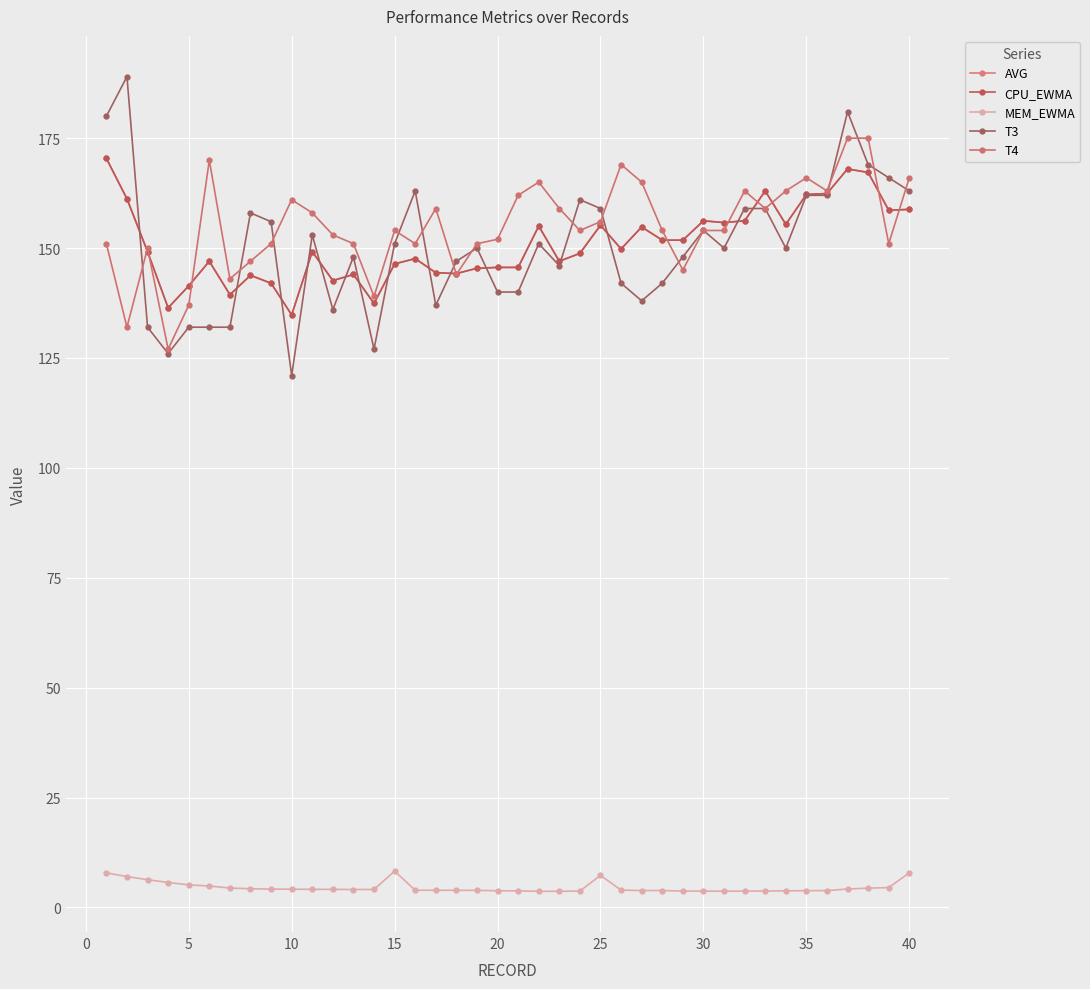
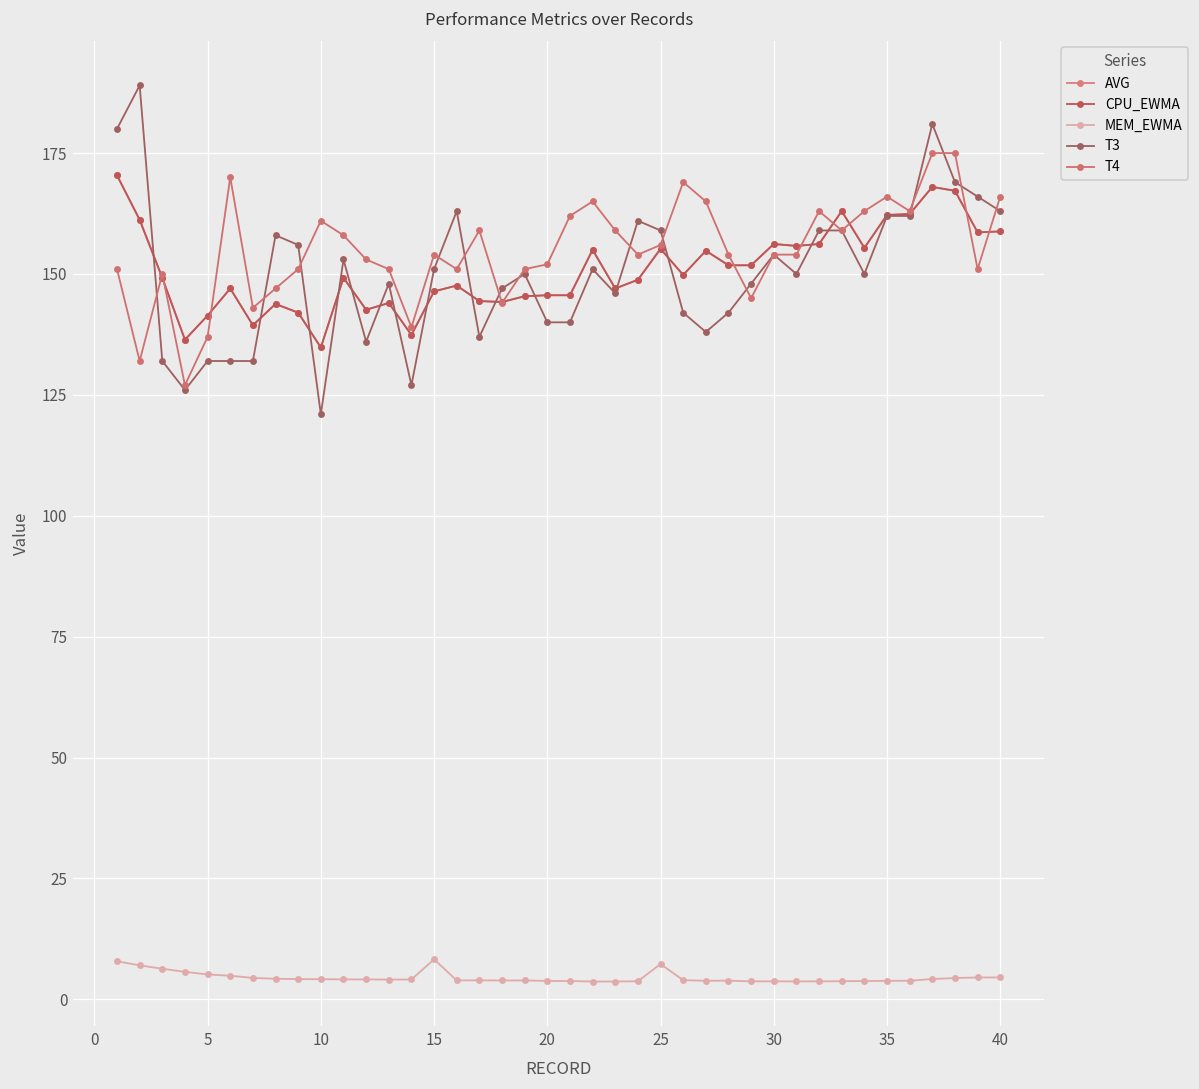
MEM_EWMA, 40: 8 -> 5
